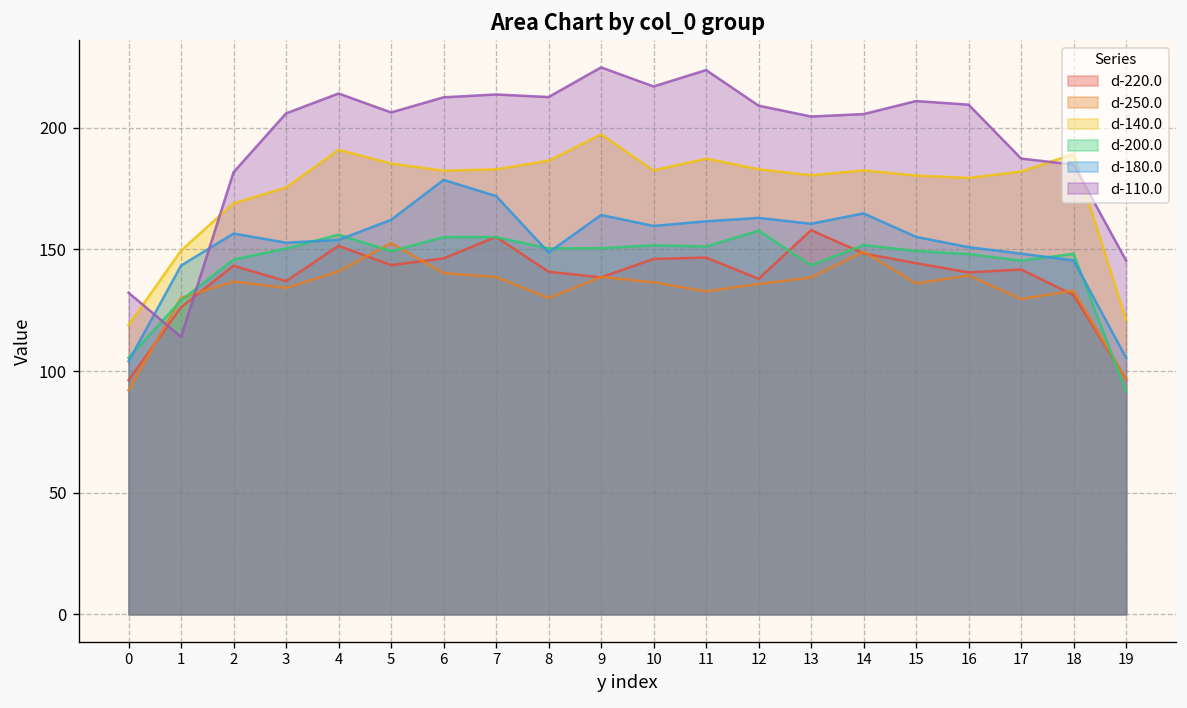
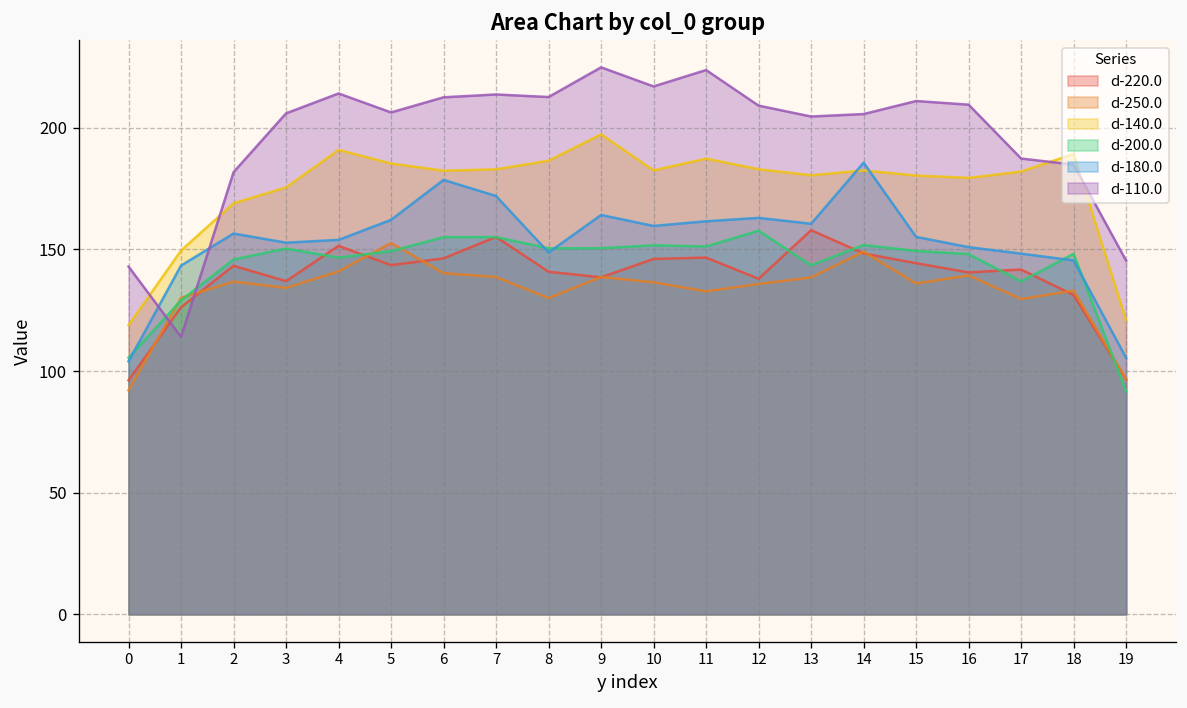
d-110.0, 0: 132 -> 143
d-200.0, 4: 156 -> 147
d-180.0, 14: 165 -> 186
d-200.0, 17: 145 -> 137
